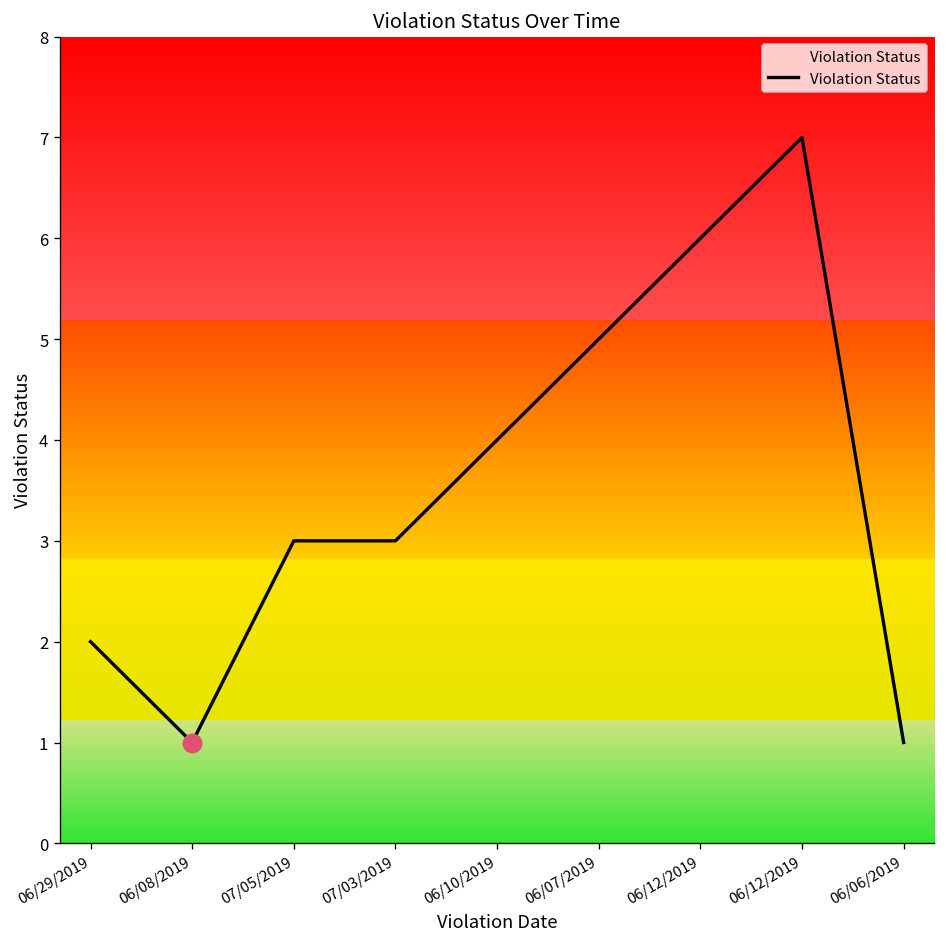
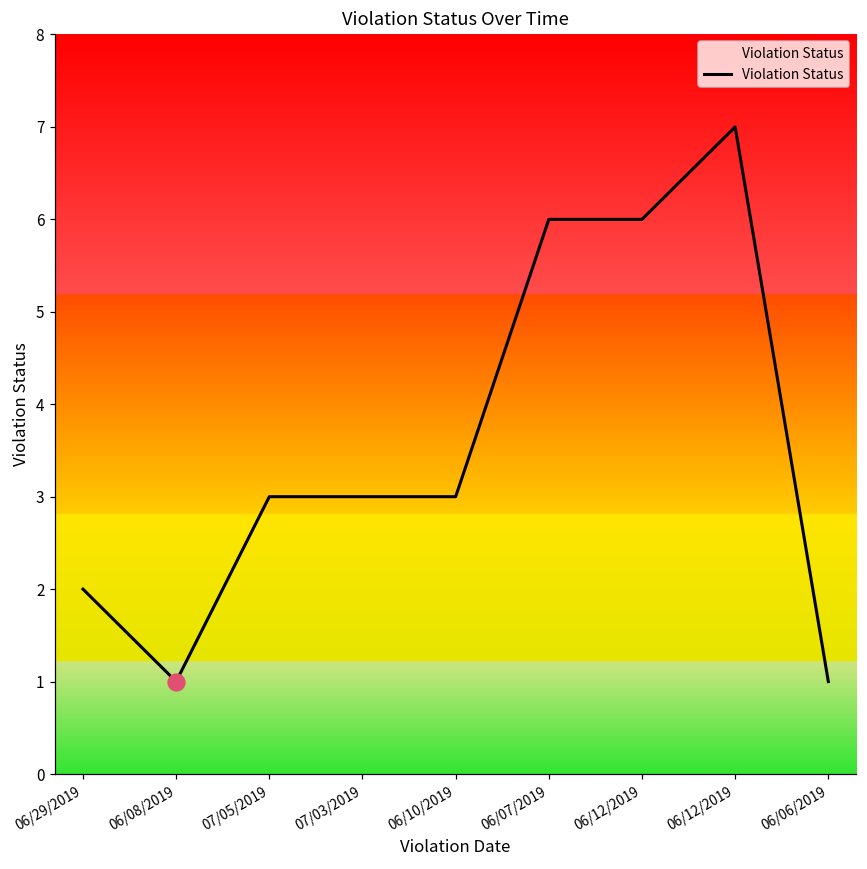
Violation Status, 06/10/2019: 4 -> 3
Violation Status, 06/07/2019: 5 -> 6
